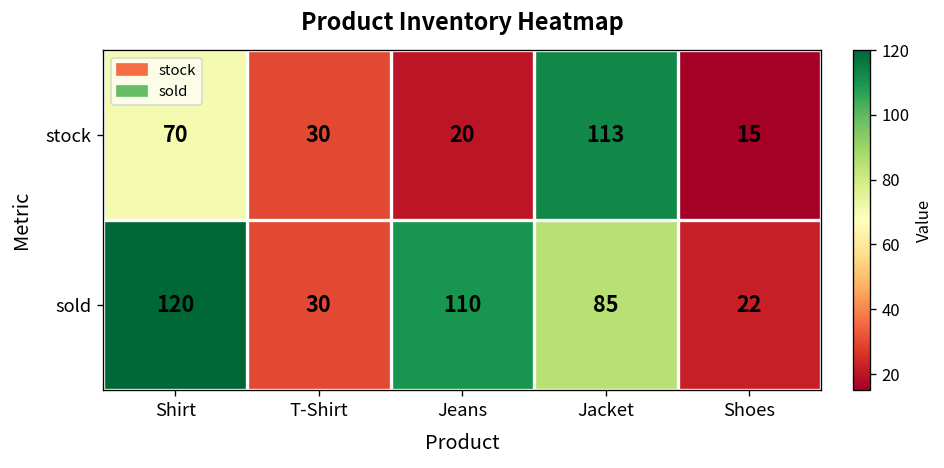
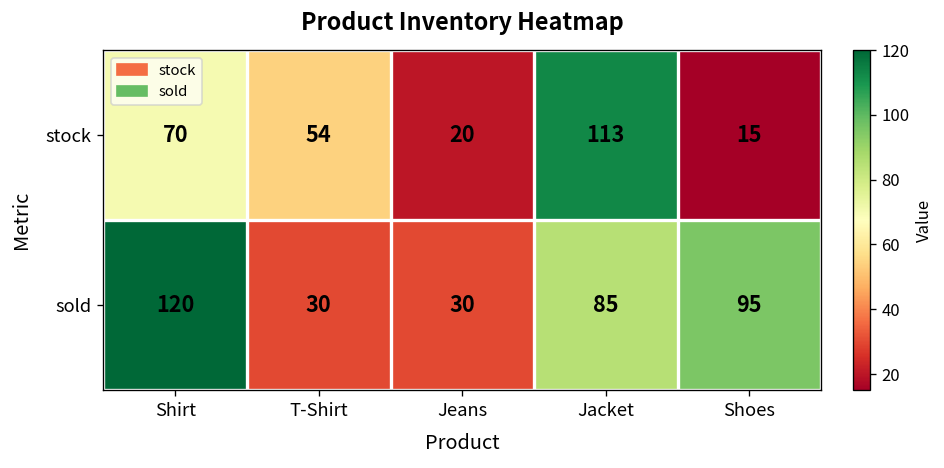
stock, T-Shirt: 30 -> 54
sold, Jeans: 110 -> 30
sold, Shoes: 22 -> 95
